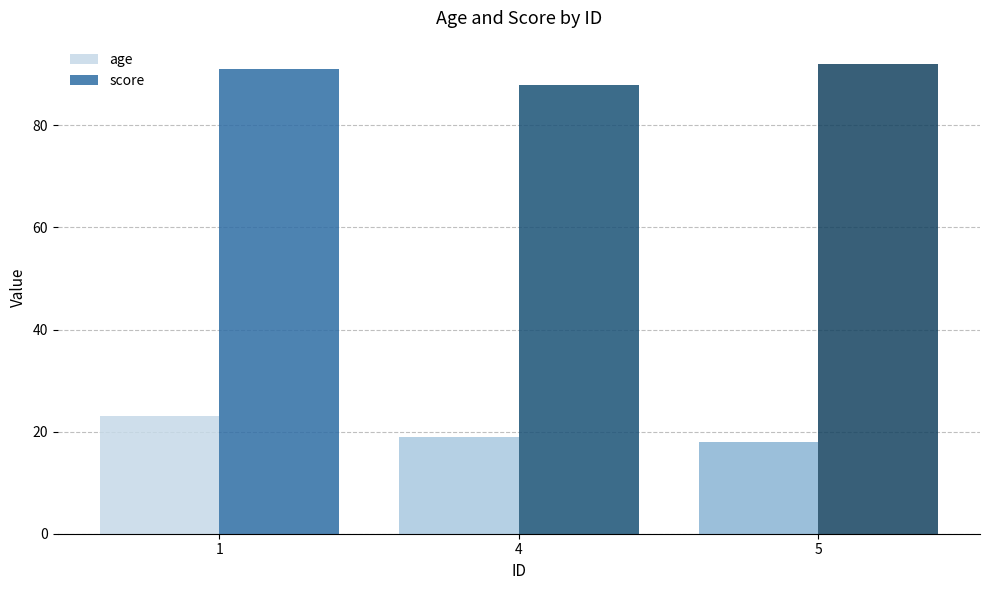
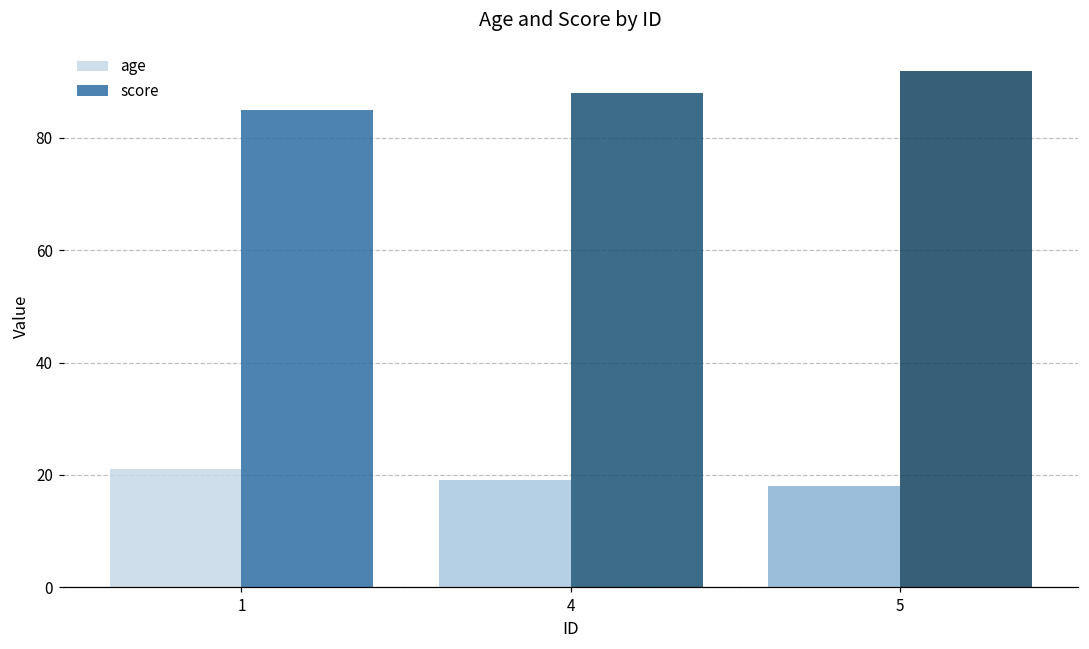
age, 1: 23 -> 21
score, 1: 91 -> 85
